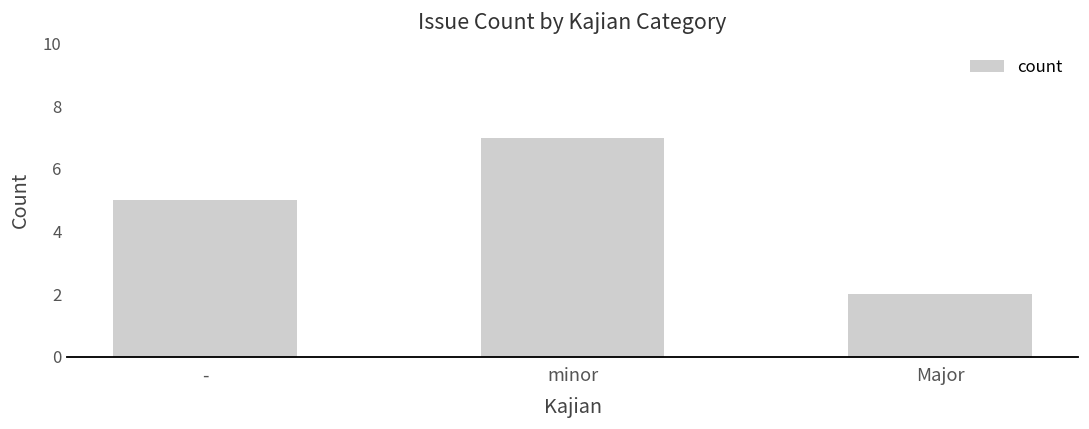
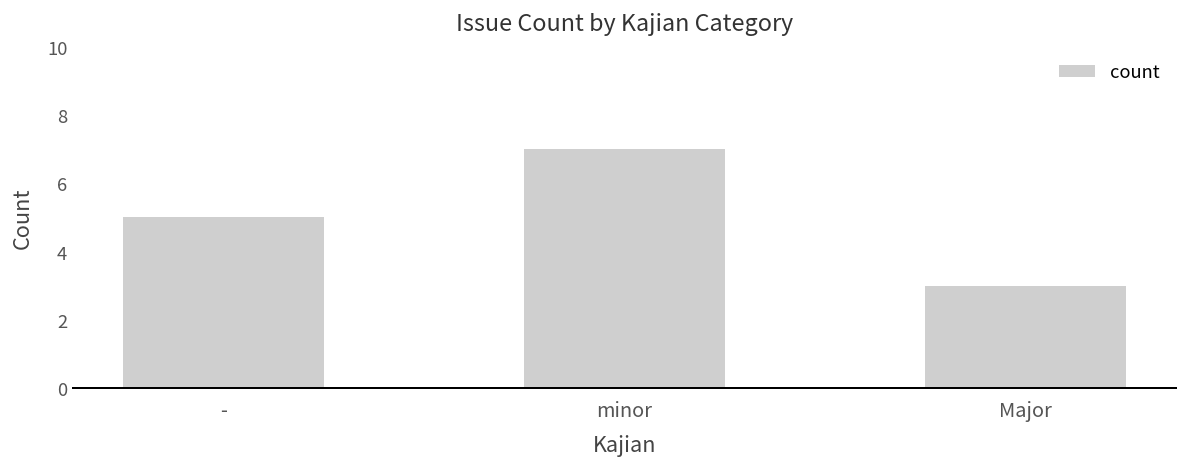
Major: 2 -> 3
